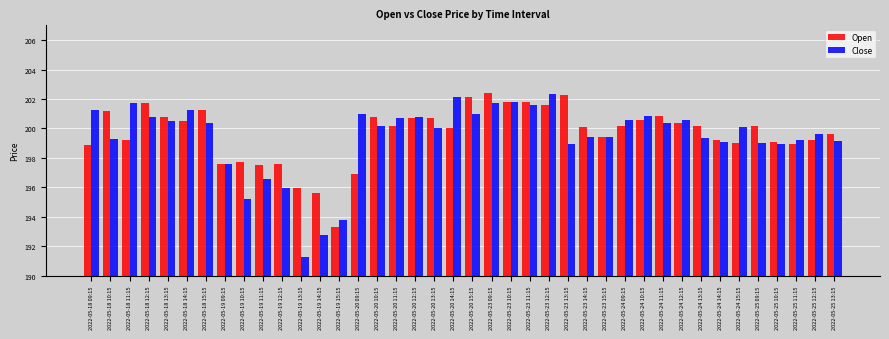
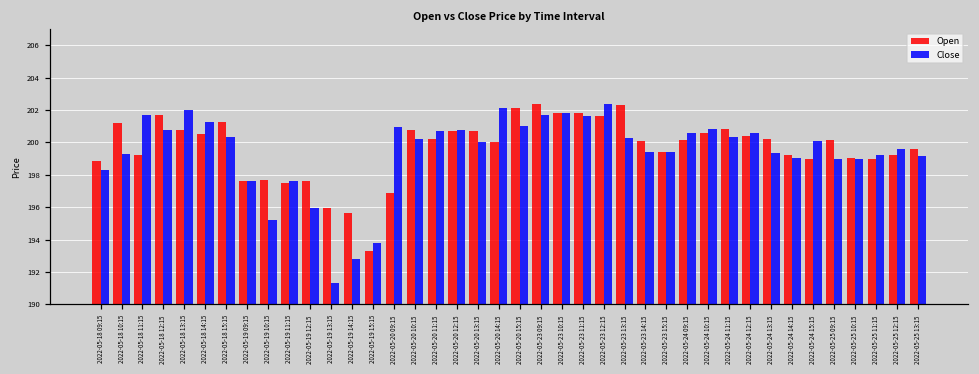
Close, 2022-05-18 09:15: 201.3 -> 198.3
Close, 2022-05-18 13:15: 200.5 -> 202.0
Close, 2022-05-19 11:15: 196.6 -> 197.6
Close, 2022-05-23 13:15: 199.0 -> 200.3
